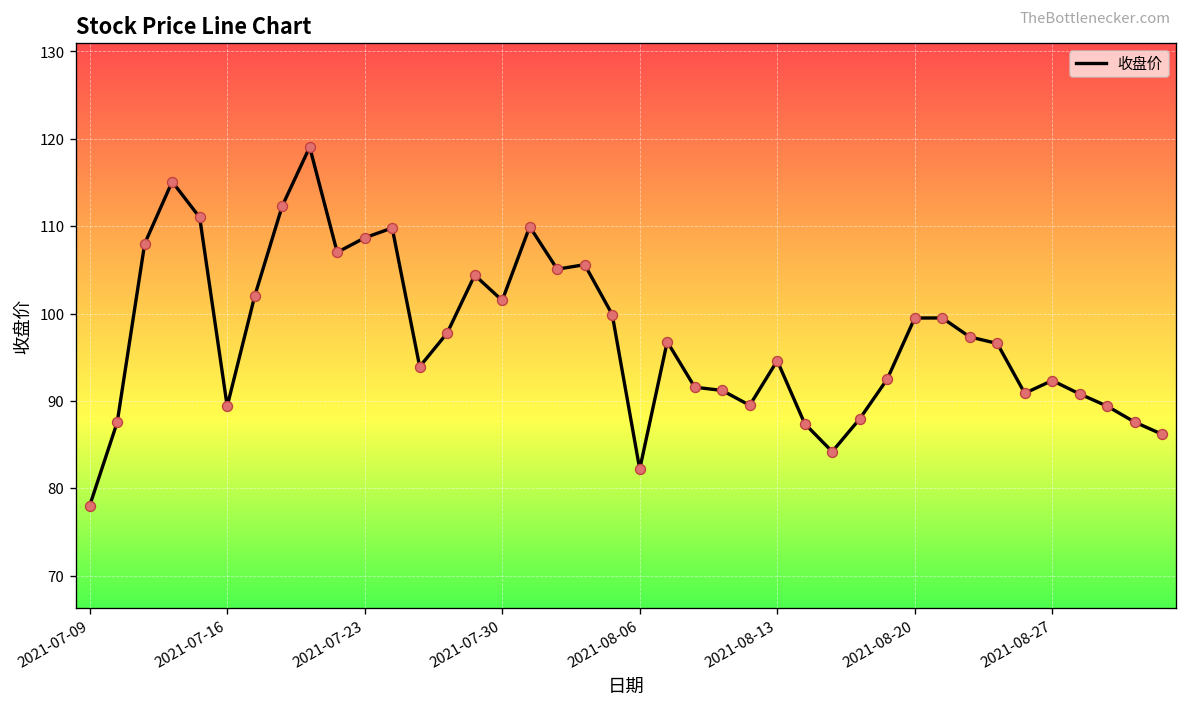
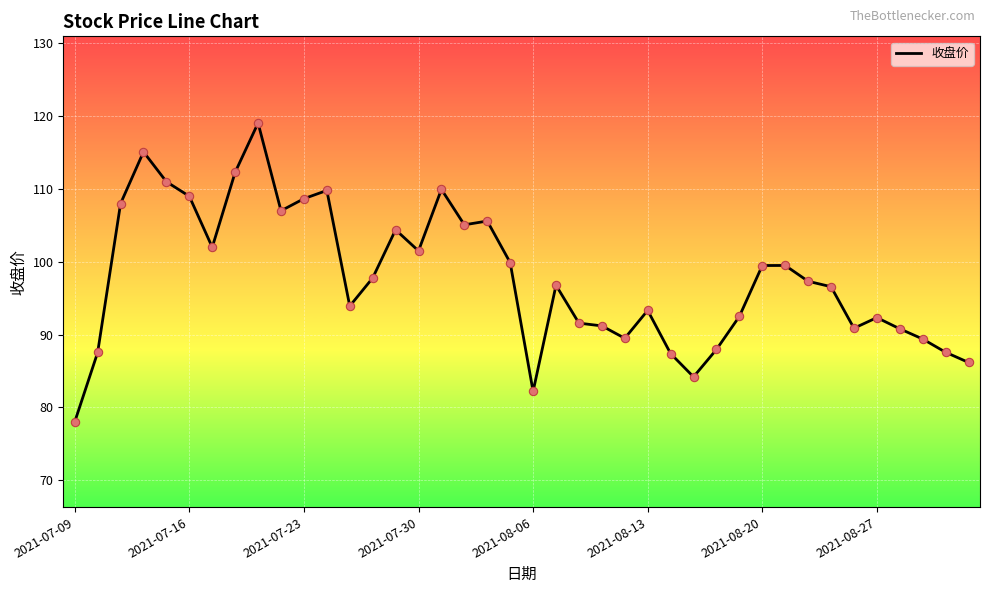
2021-07-16: 89 -> 109
2021-08-13: 95 -> 93
